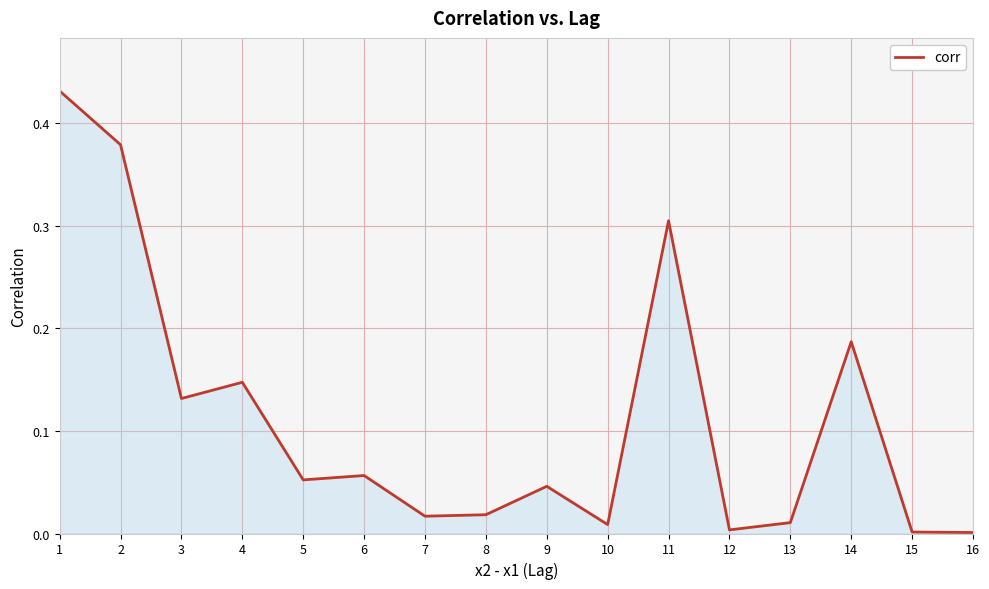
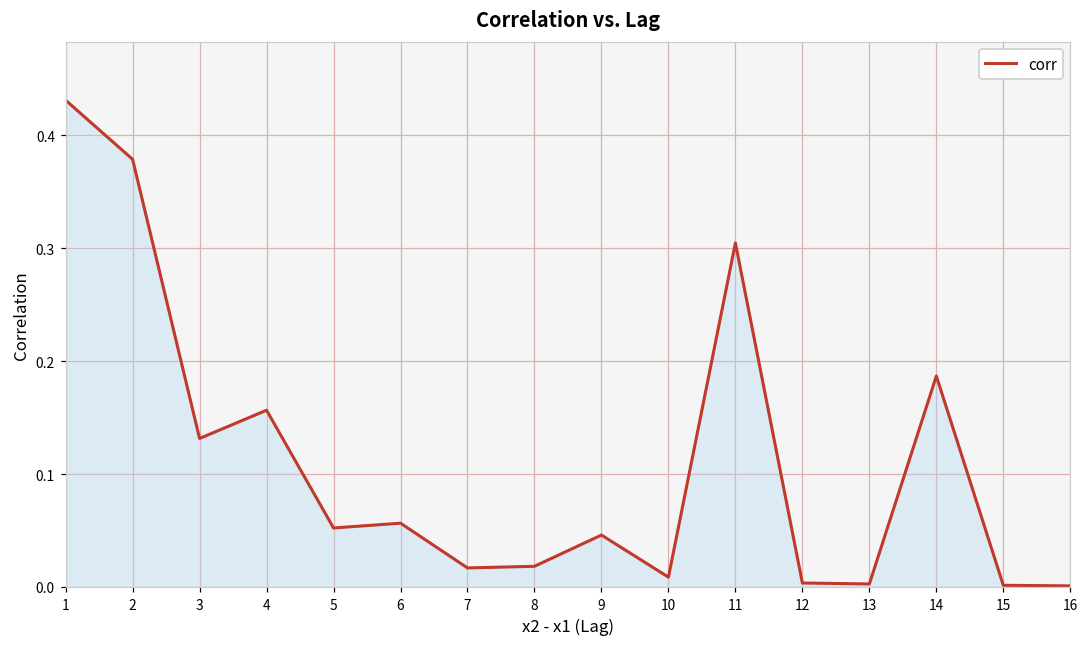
4: 0.147 -> 0.157
13: 0.011 -> 0.003
